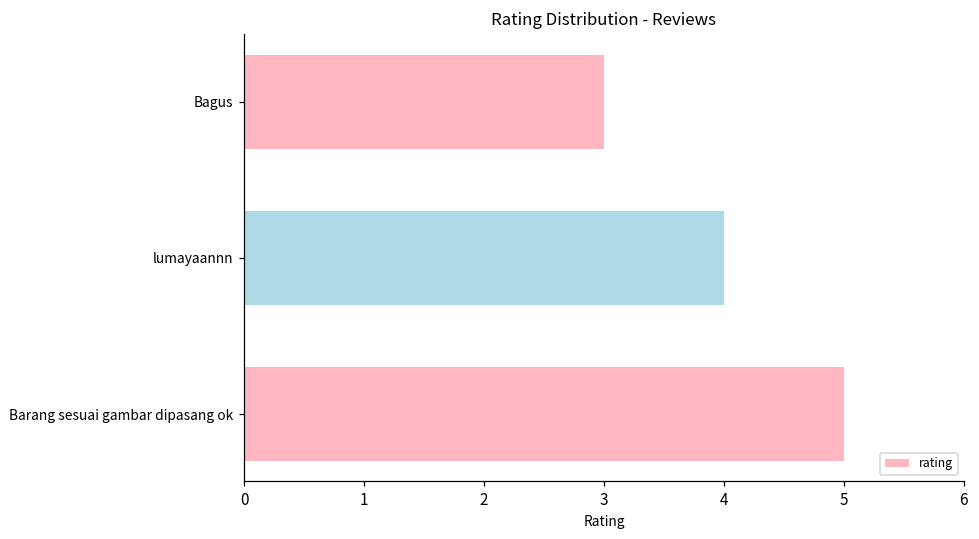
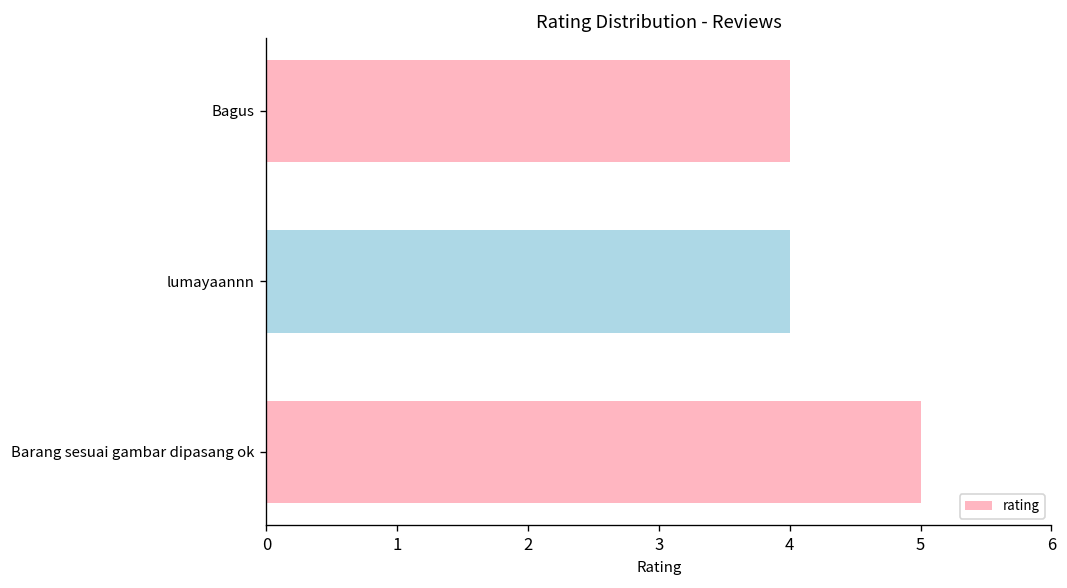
Bagus: 3 -> 4
